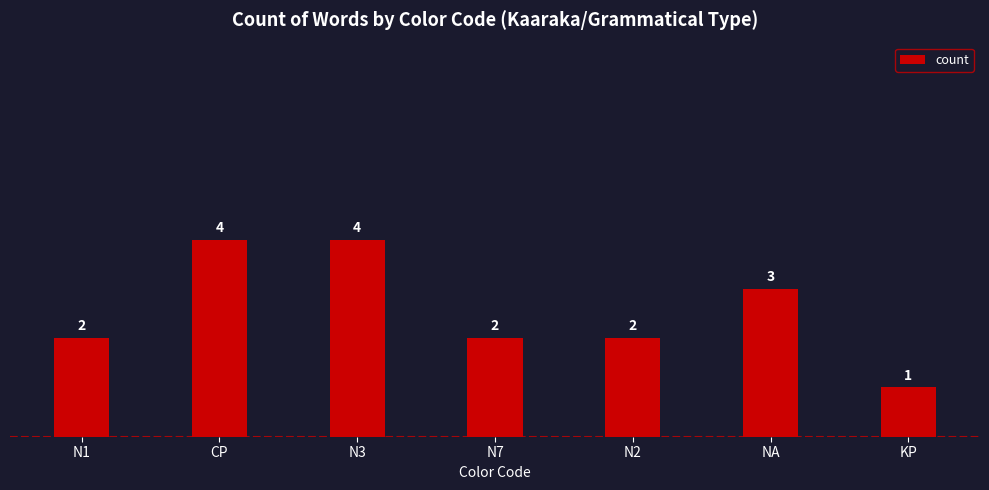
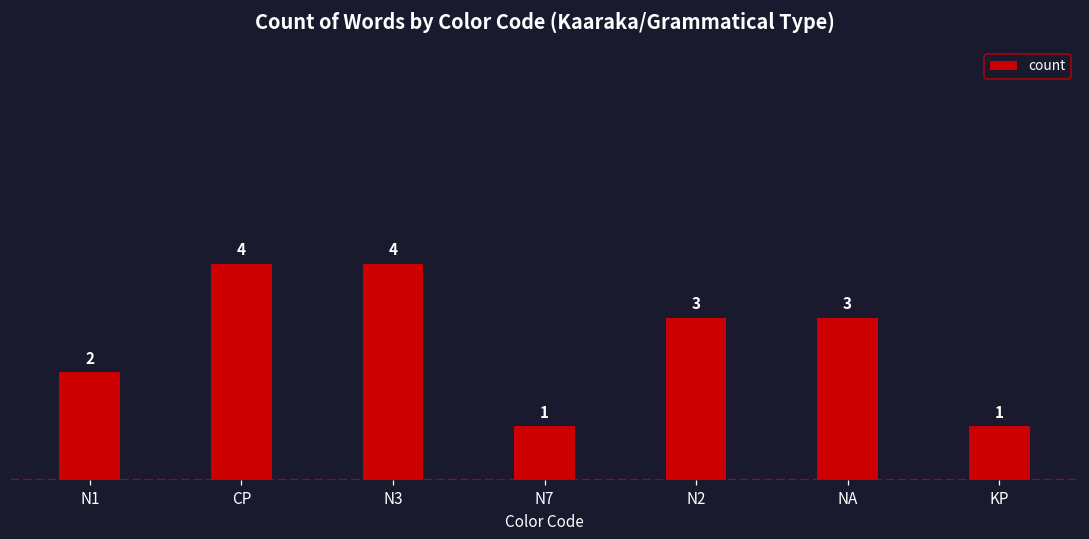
N7: 2 -> 1
N2: 2 -> 3
